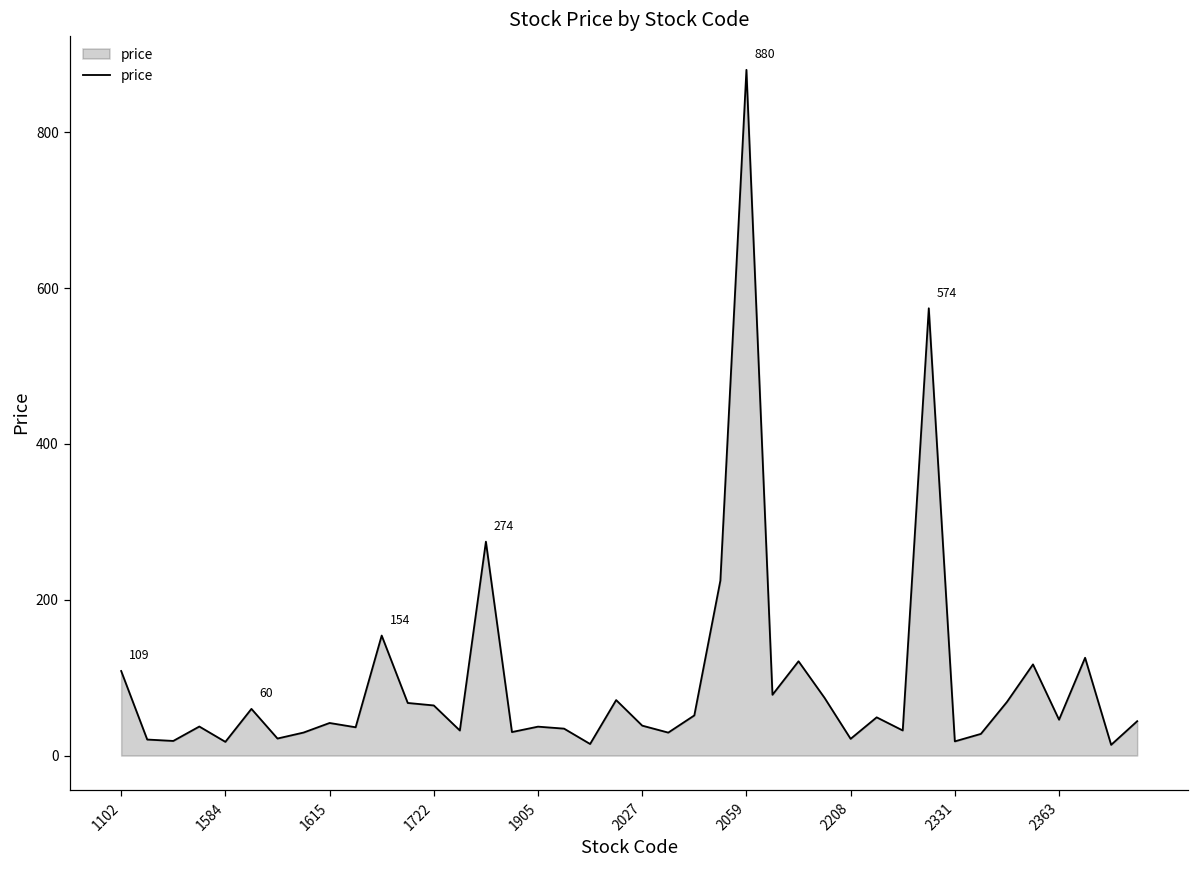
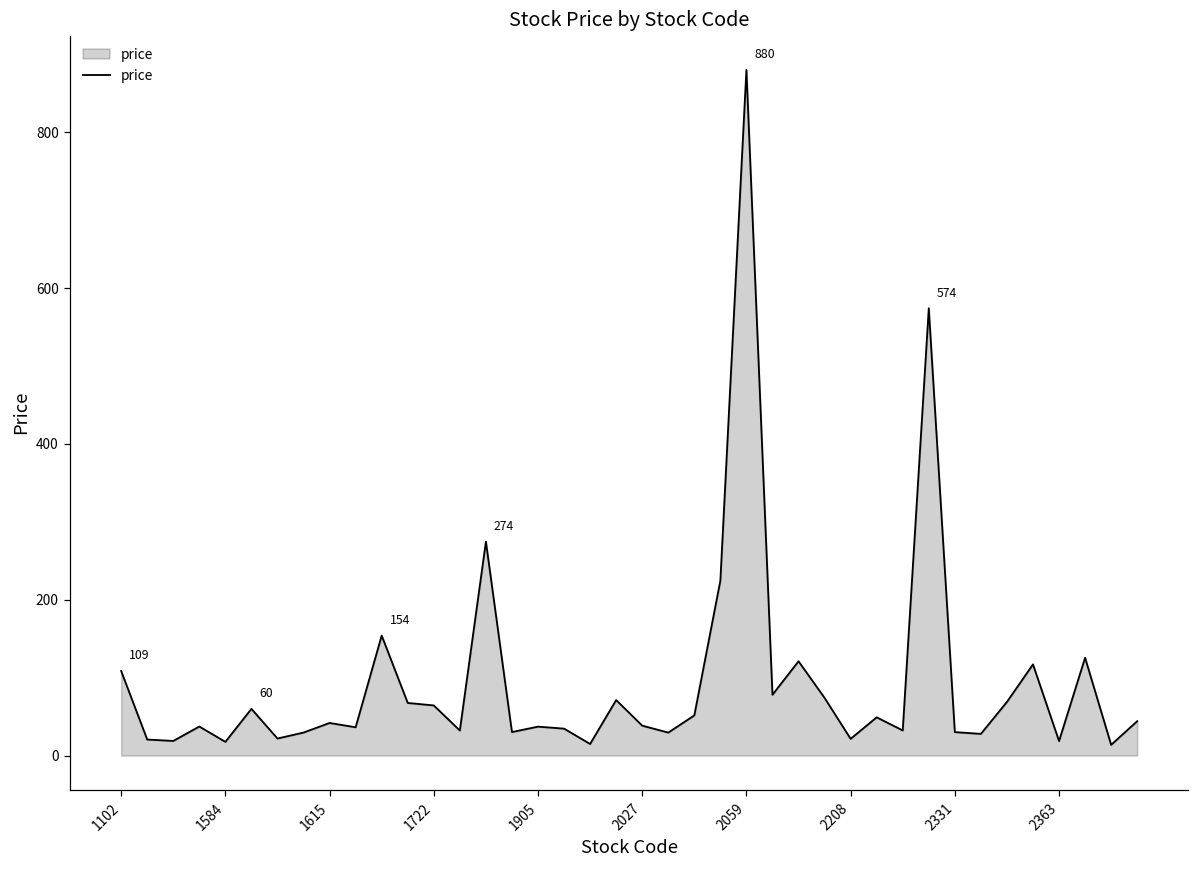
2331: 20 -> 30
2363: 50 -> 20
